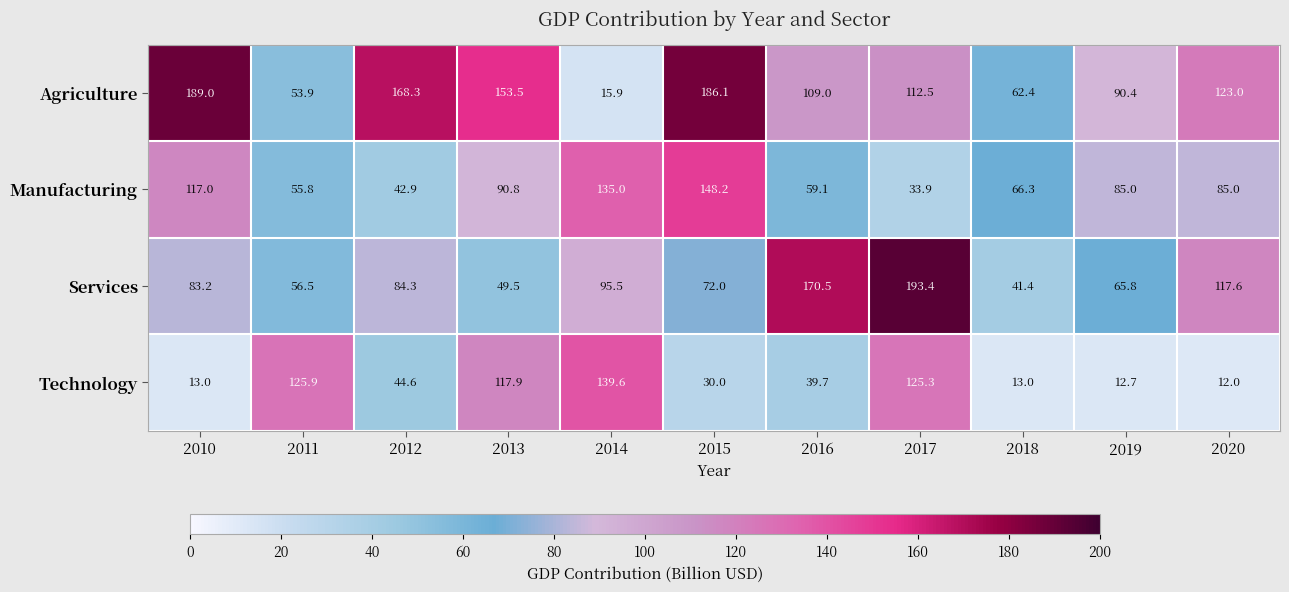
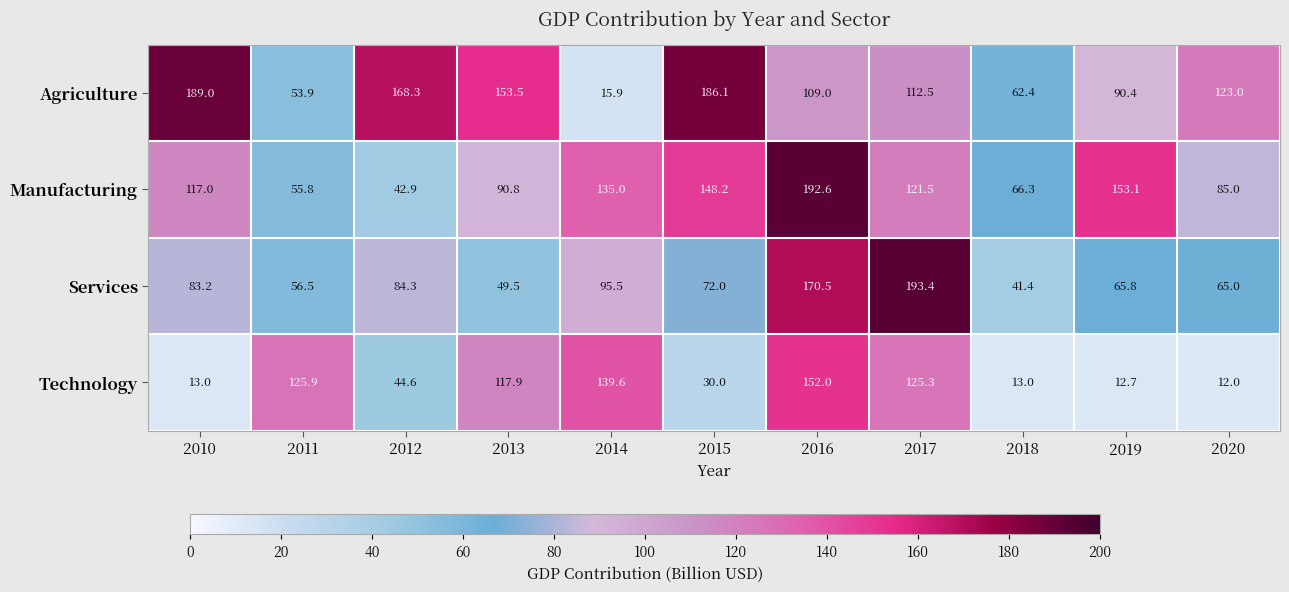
Manufacturing, 2016: 59.1 -> 192.6
Manufacturing, 2017: 33.9 -> 121.5
Manufacturing, 2019: 85.0 -> 153.1
Services, 2020: 117.6 -> 65.0
Technology, 2016: 39.7 -> 152.0
